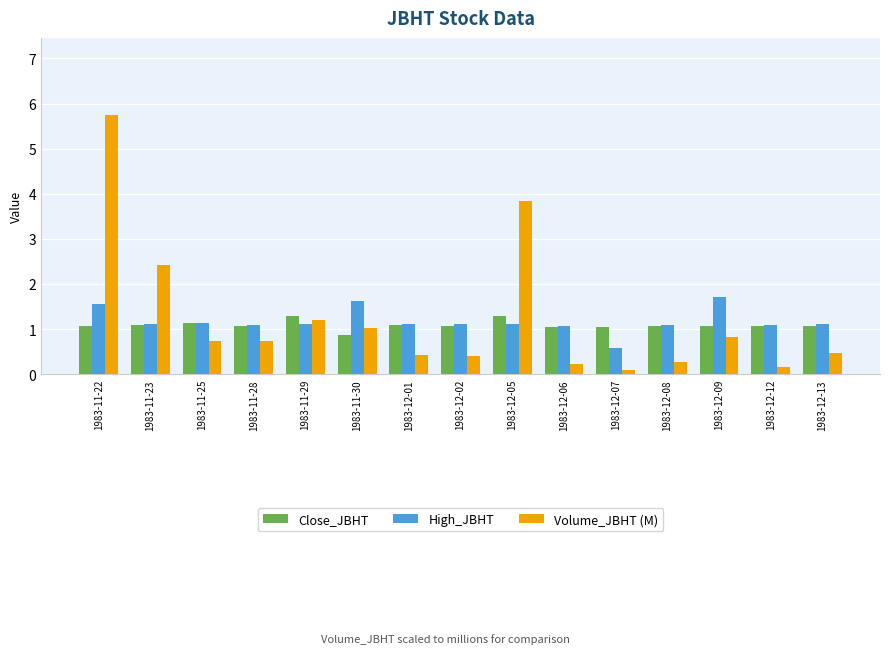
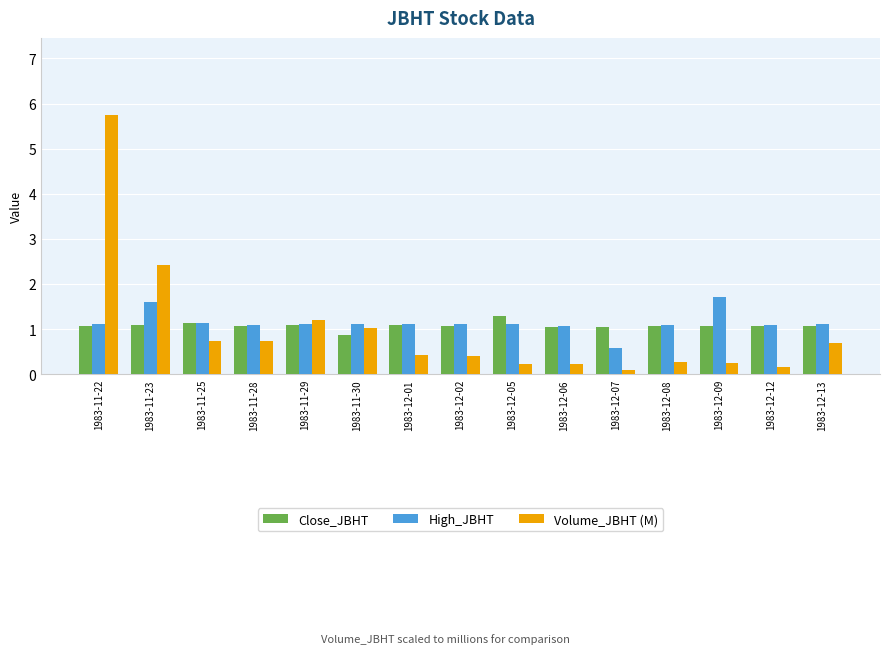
High_JBHT, 1983-11-22: 1.6 -> 1.1
High_JBHT, 1983-11-23: 1.1 -> 1.6
Close_JBHT, 1983-11-29: 1.3 -> 1.1
High_JBHT, 1983-11-30: 1.6 -> 1.1
Volume_JBHT (M), 1983-12-05: 3.8 -> 0.2
Volume_JBHT (M), 1983-12-09: 0.8 -> 0.2
Volume_JBHT (M), 1983-12-13: 0.5 -> 0.7
